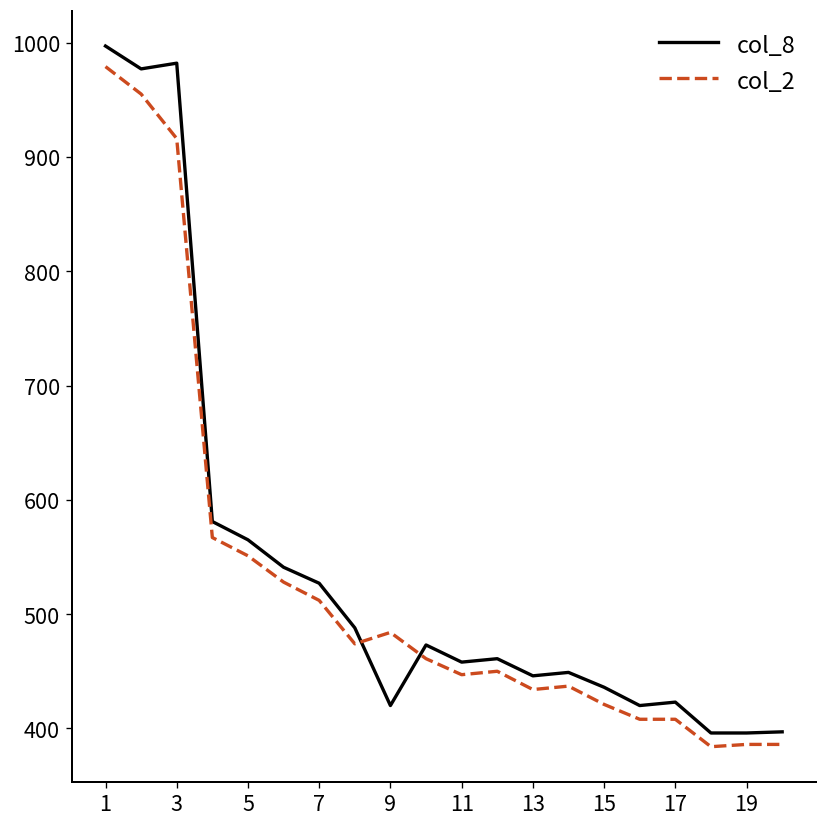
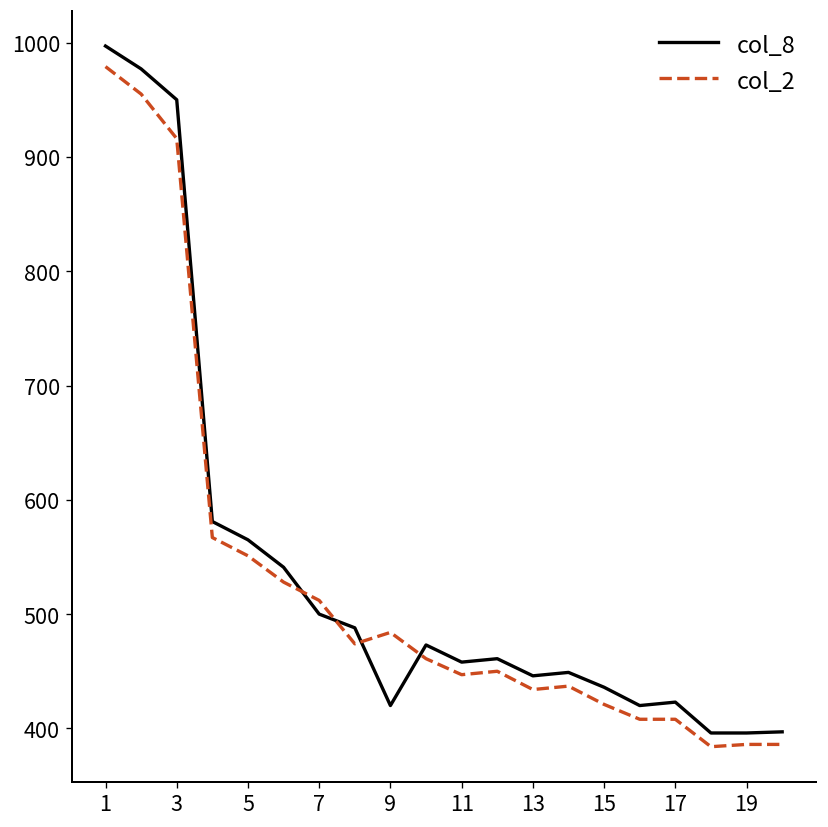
col_8, 3: 980 -> 950
col_8, 7: 530 -> 500
